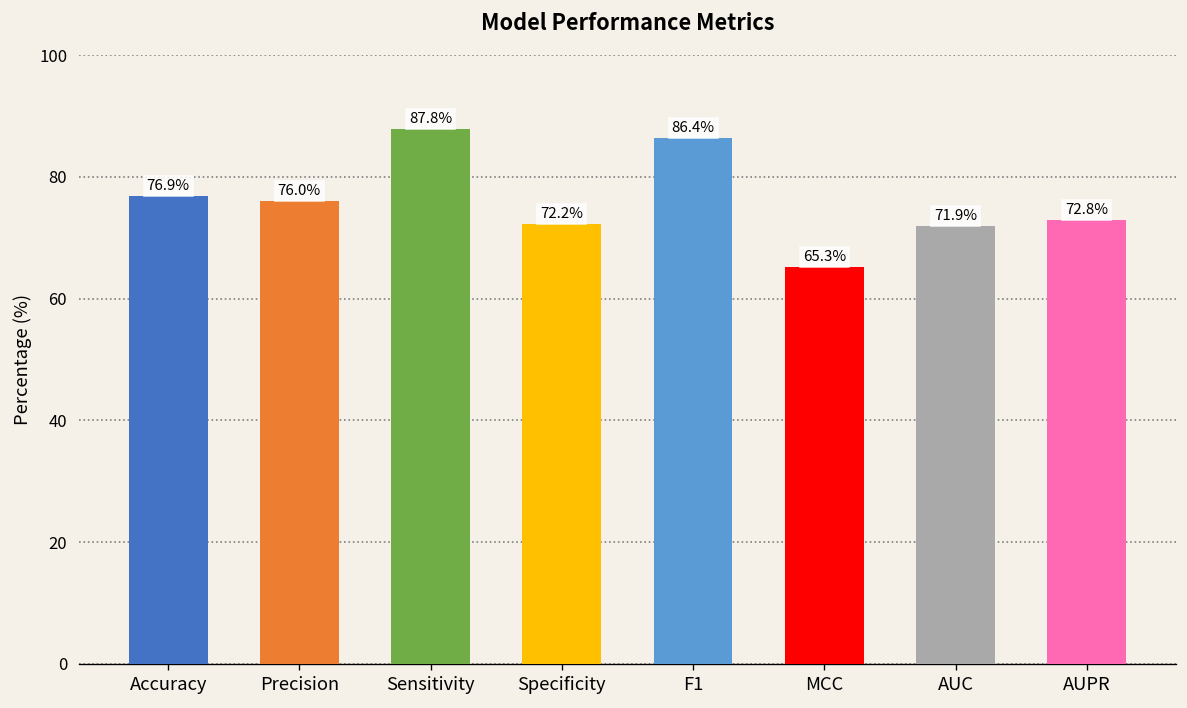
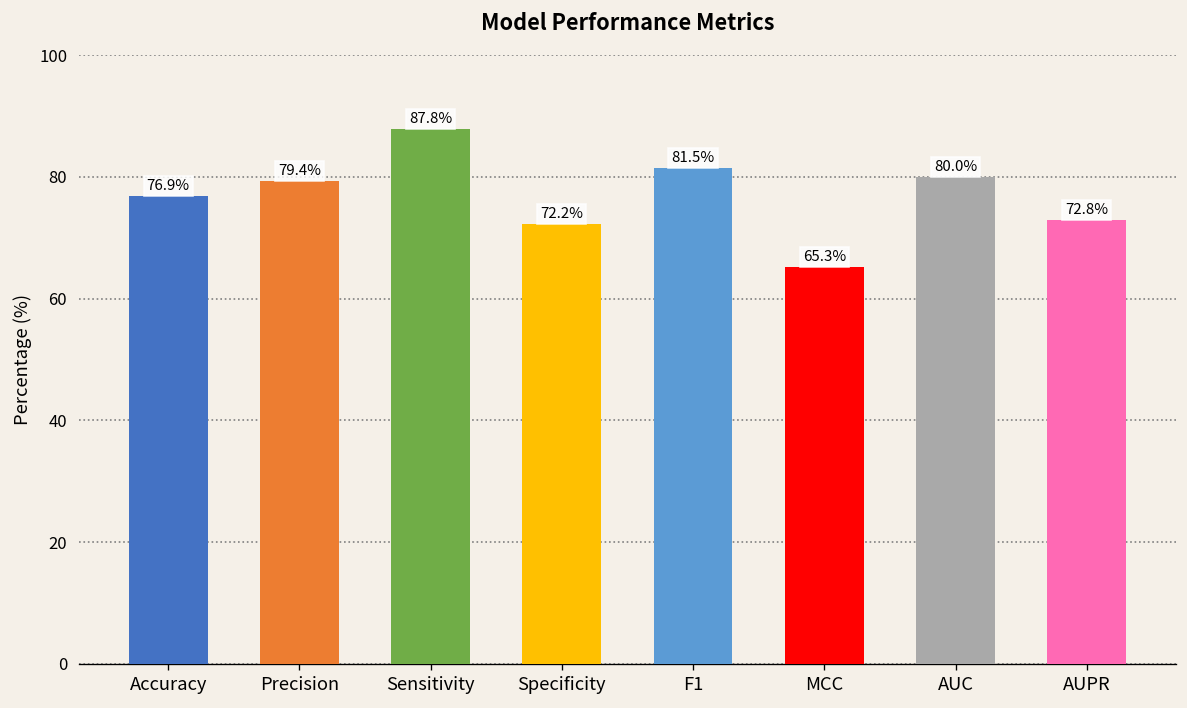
Precision: 76.0% -> 79.4%
F1: 86.4% -> 81.5%
AUC: 71.9% -> 80.0%
